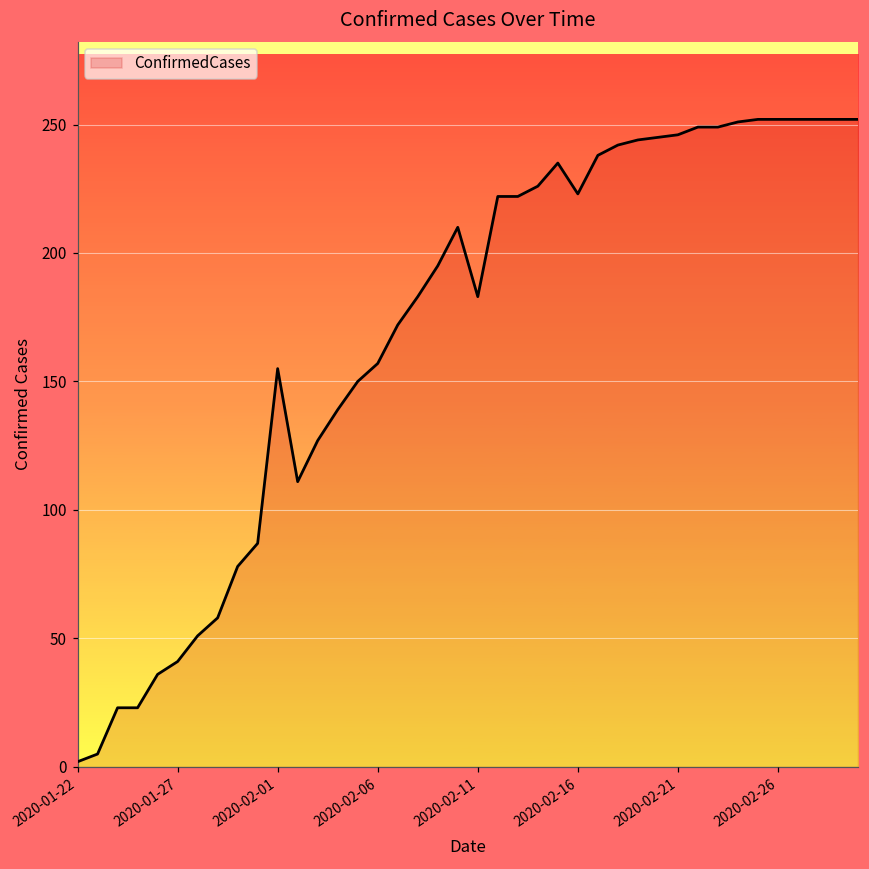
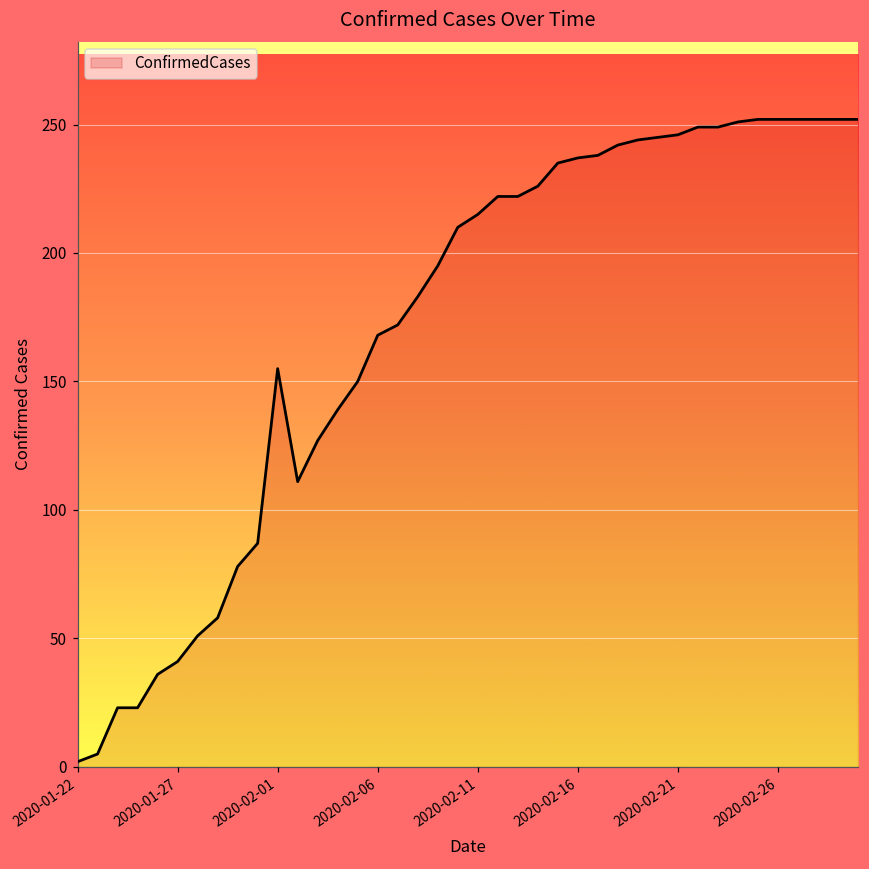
2020-02-06: 157 -> 168
2020-02-11: 183 -> 215
2020-02-16: 223 -> 237
